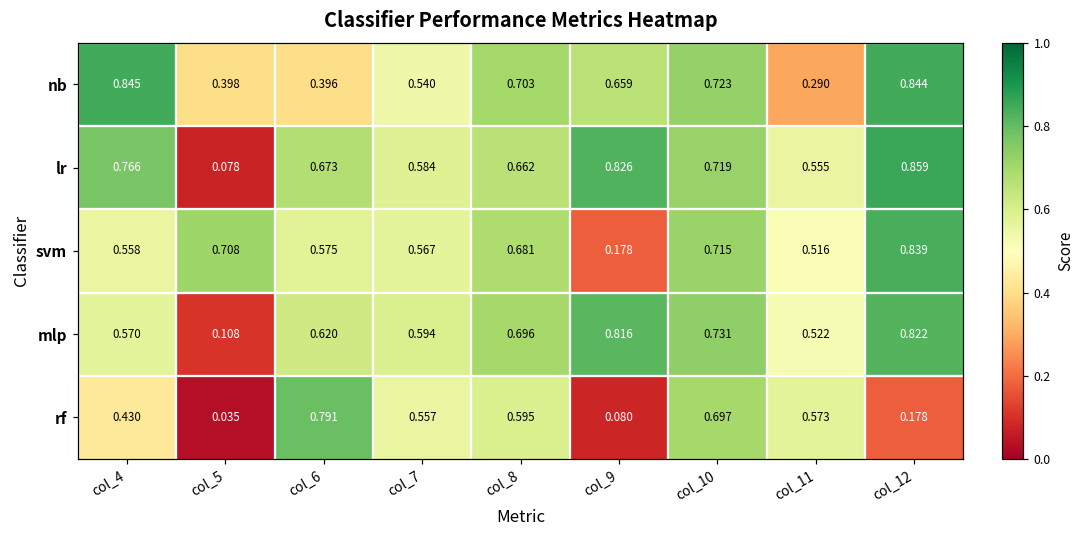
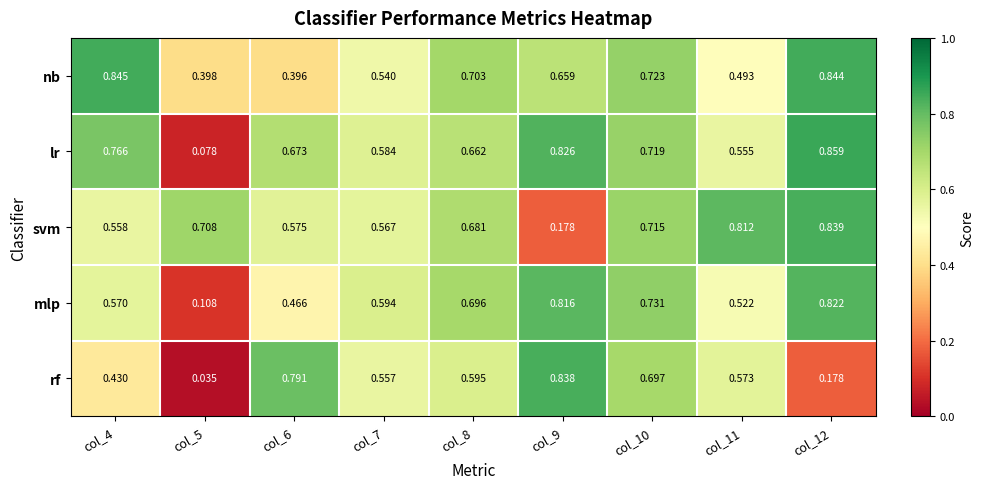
nb, col_11: 0.290 -> 0.493
svm, col_11: 0.516 -> 0.812
mlp, col_6: 0.620 -> 0.466
rf, col_9: 0.080 -> 0.838
